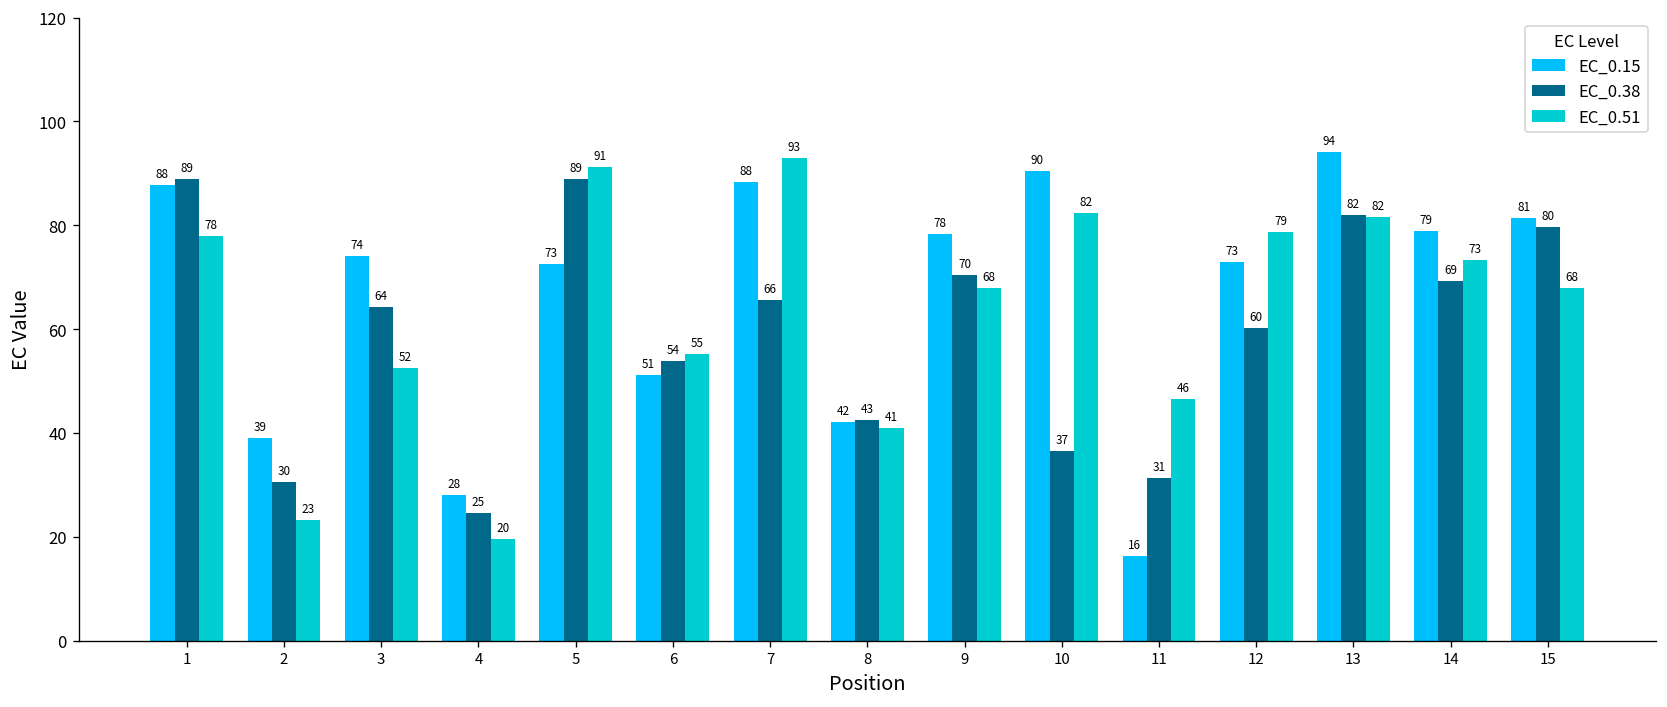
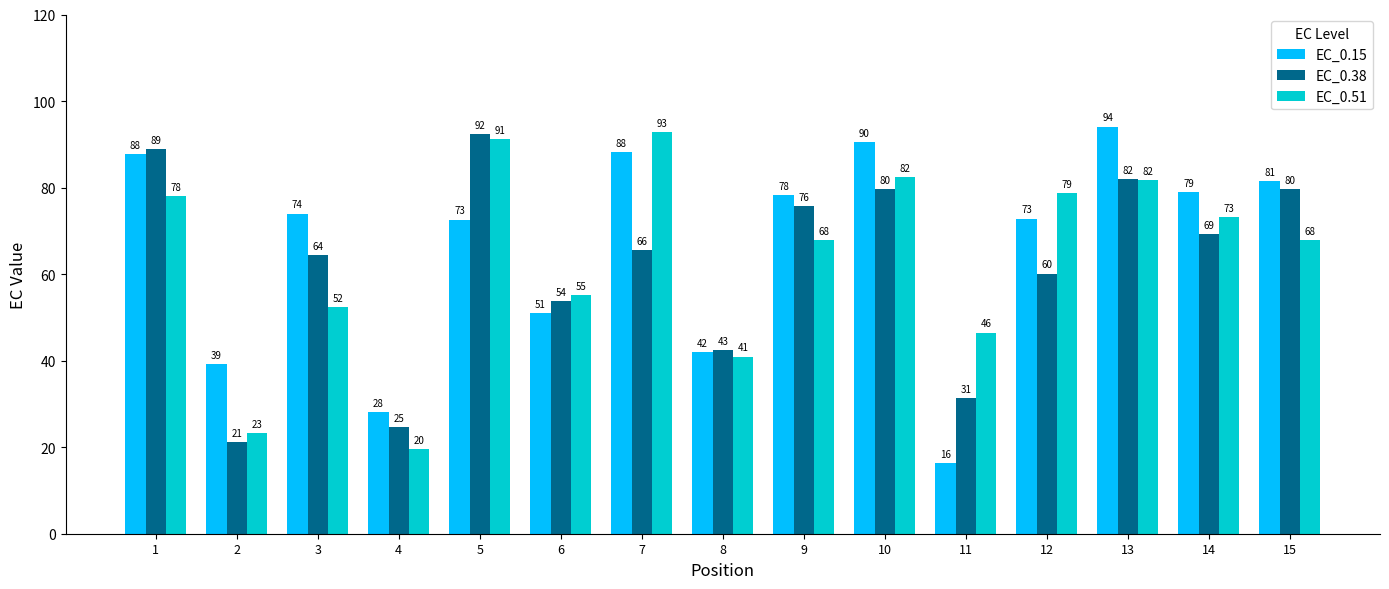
EC_0.38, 2: 30 -> 21
EC_0.38, 5: 89 -> 92
EC_0.38, 9: 70 -> 76
EC_0.38, 10: 37 -> 80
